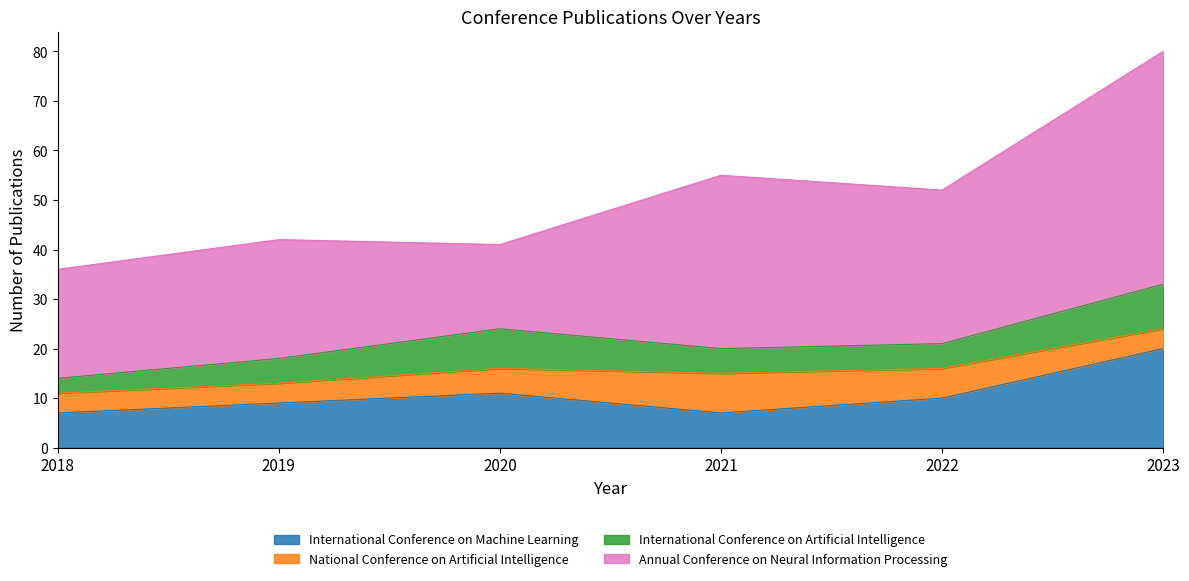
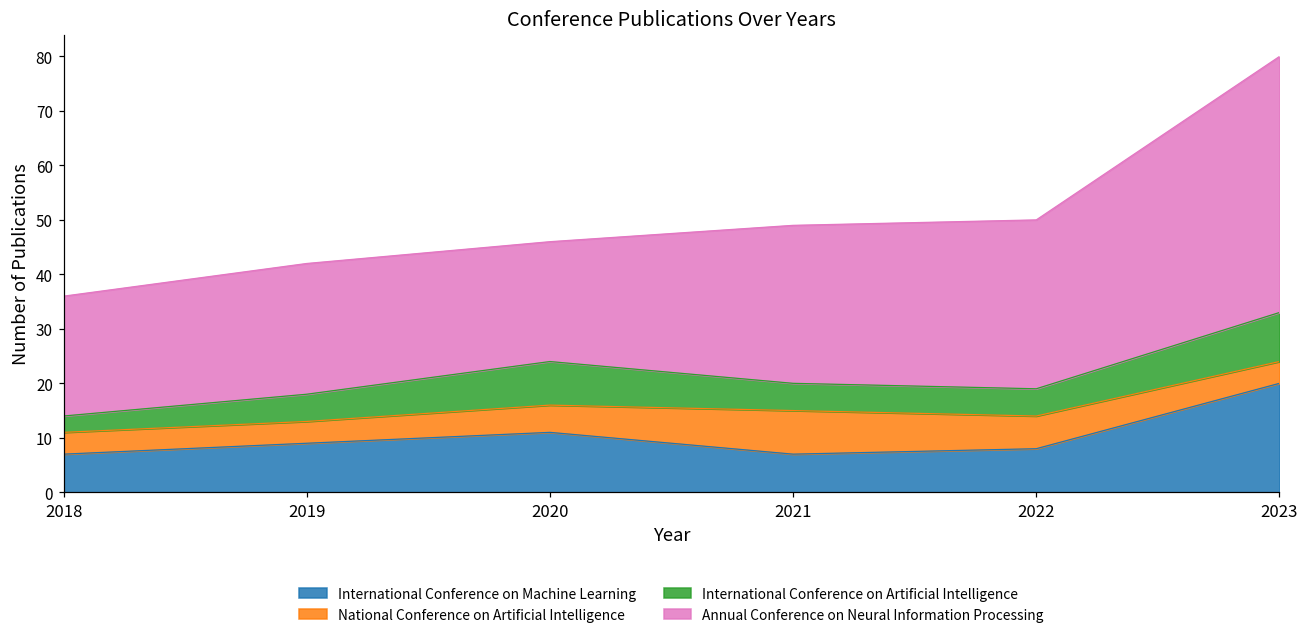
Annual Conference on Neural Information Processing, 2020: 17 -> 22
Annual Conference on Neural Information Processing, 2021: 35 -> 29
International Conference on Machine Learning, 2022: 10 -> 8
